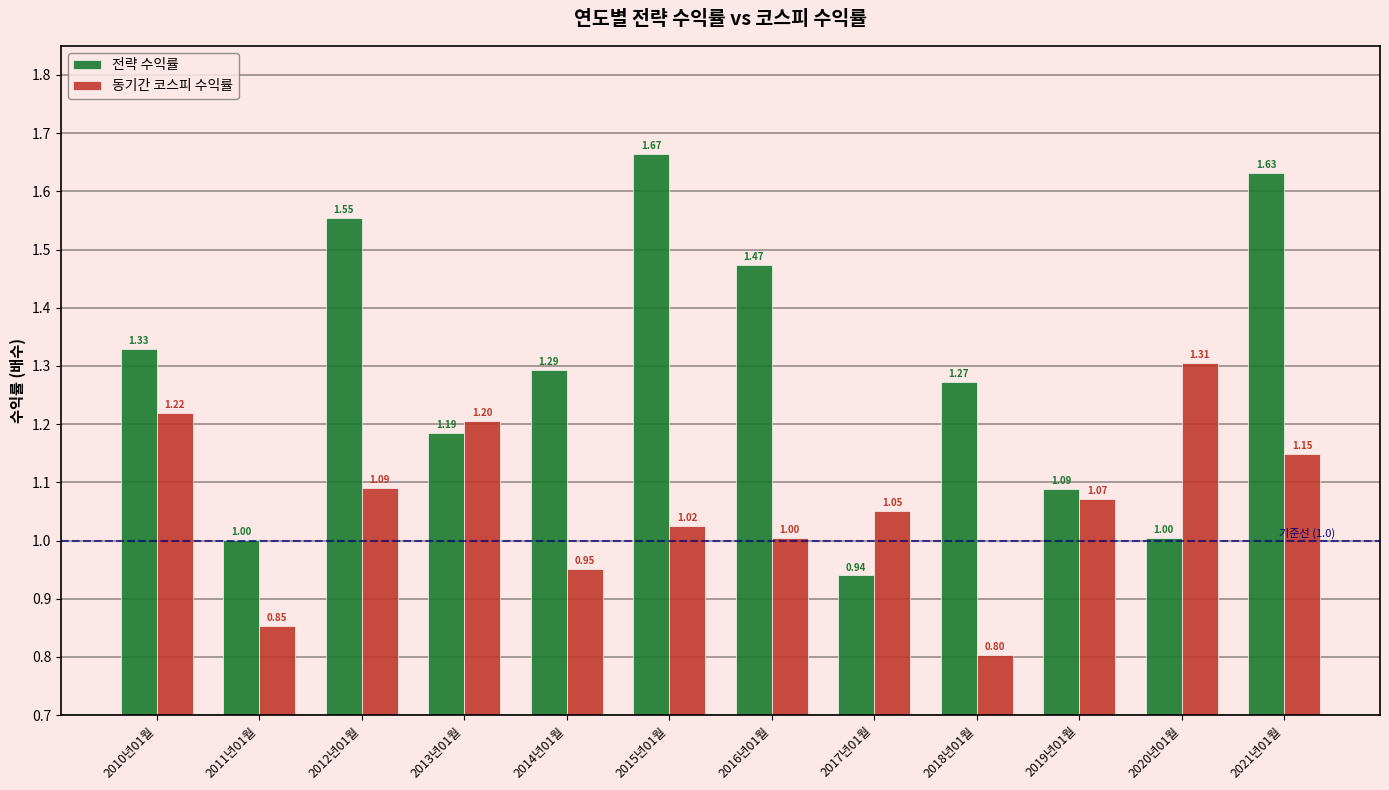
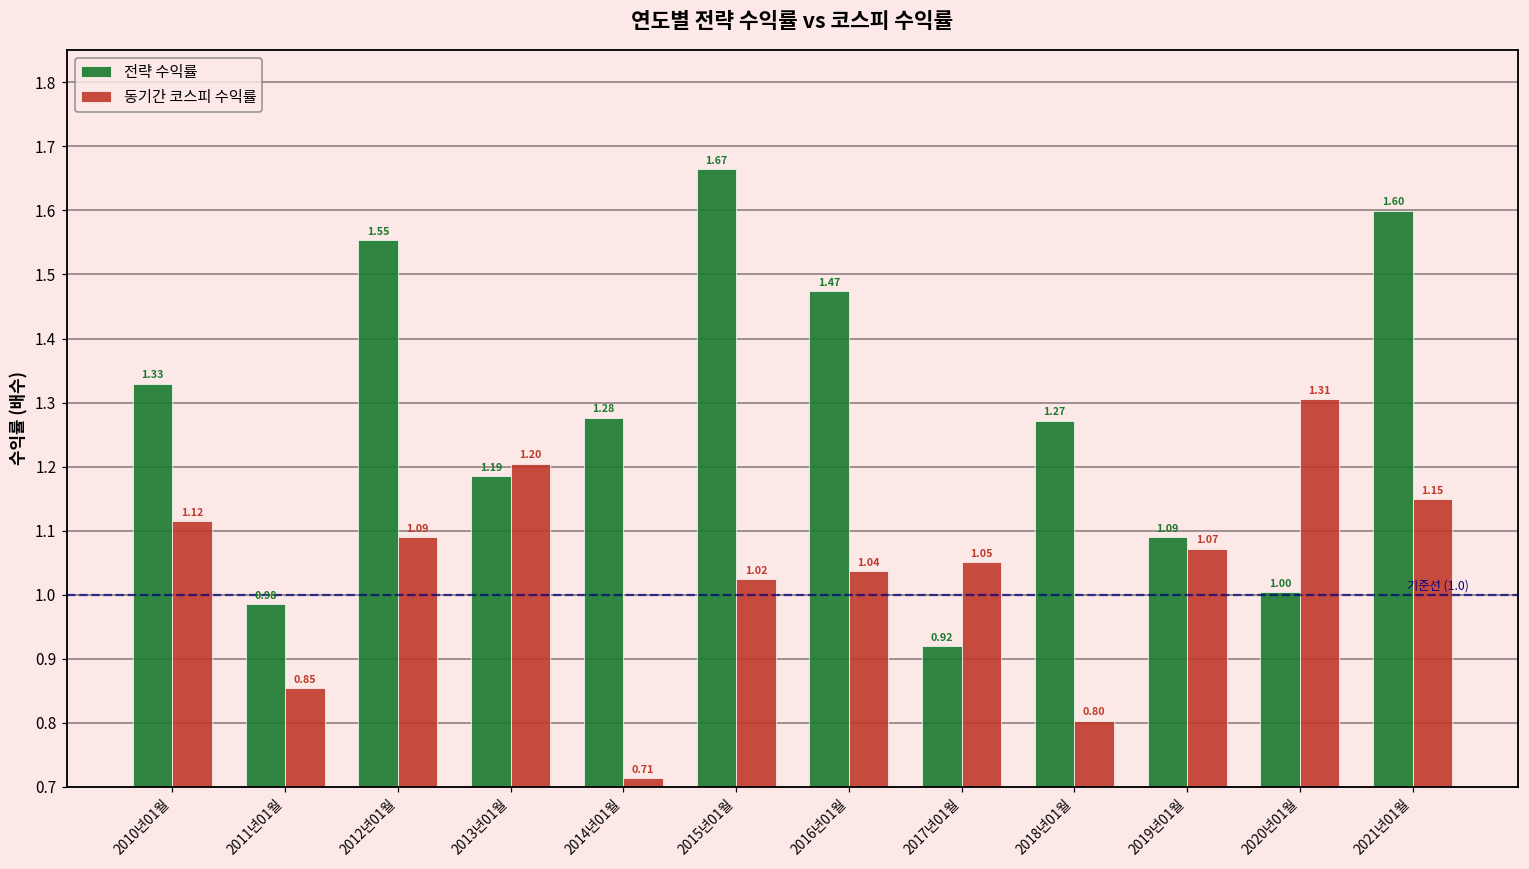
동기간 코스피 수익률, 2010년01월: 1.22 -> 1.12
전략 수익률, 2011년01월: 1.00 -> 0.98
전략 수익률, 2014년01월: 1.29 -> 1.28
동기간 코스피 수익률, 2014년01월: 0.95 -> 0.71
동기간 코스피 수익률, 2016년01월: 1.00 -> 1.04
전략 수익률, 2017년01월: 0.94 -> 0.92
전략 수익률, 2021년01월: 1.63 -> 1.60
